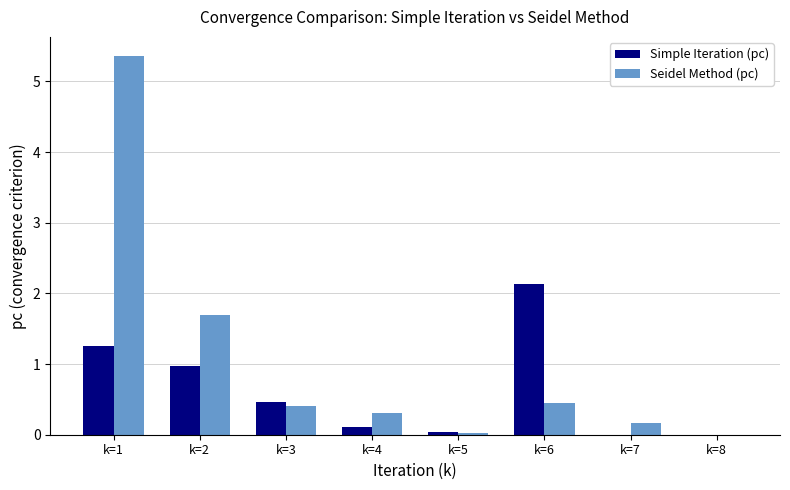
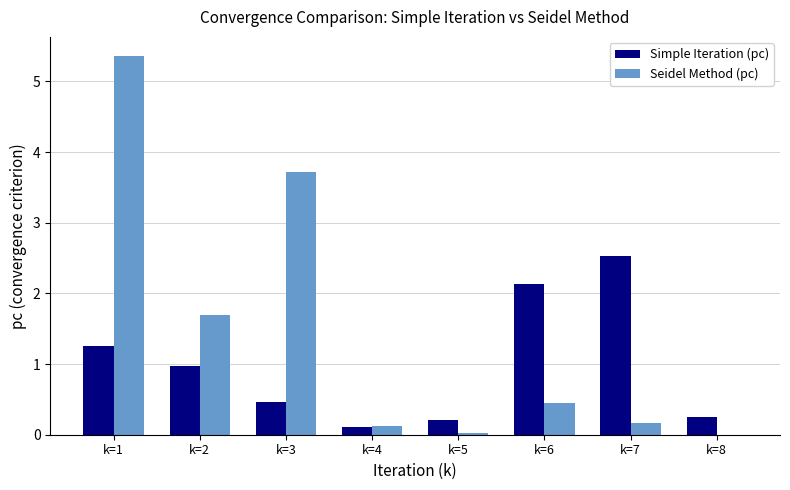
Seidel Method (pc), k=3: 0.4 -> 3.7
Seidel Method (pc), k=4: 0.3 -> 0.1
Simple Iteration (pc), k=5: 0.0 -> 0.2
Simple Iteration (pc), k=7: 0.0 -> 2.5
Simple Iteration (pc), k=8: 0.0 -> 0.3
